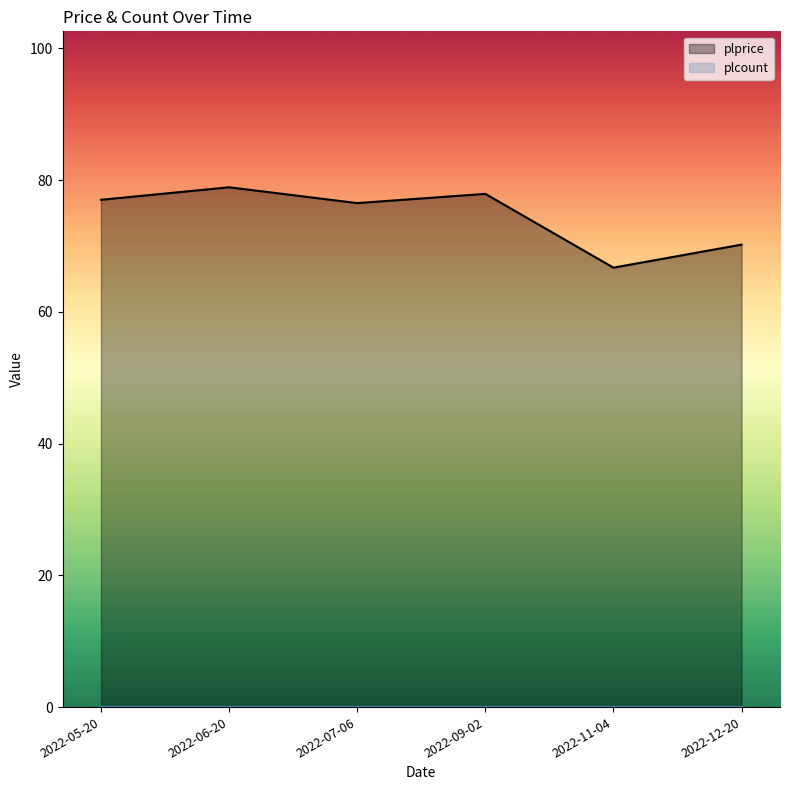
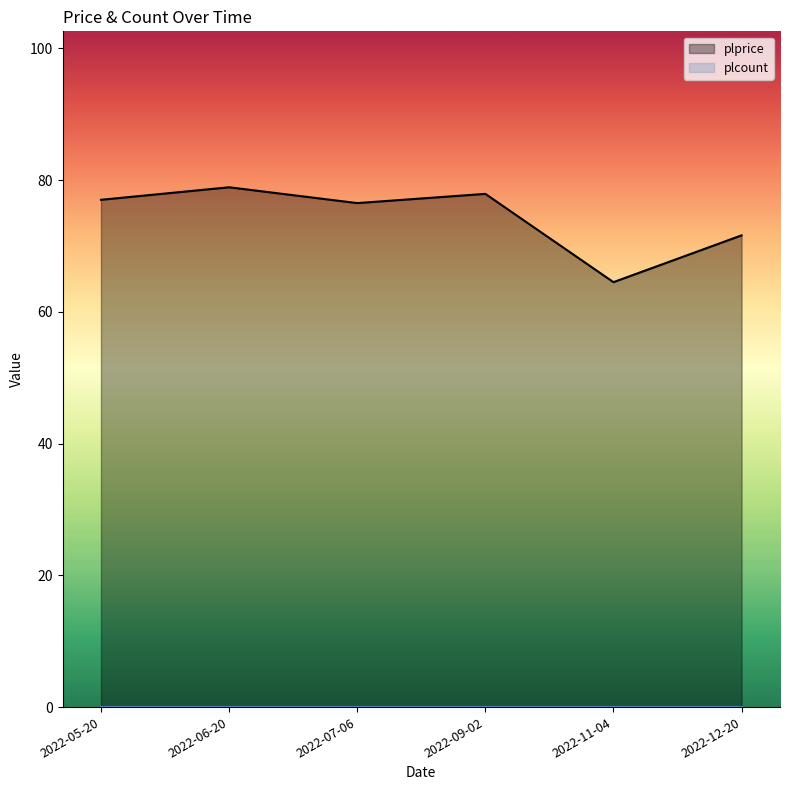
plprice, 2022-11-04: 67 -> 65
plprice, 2022-12-20: 70 -> 72
